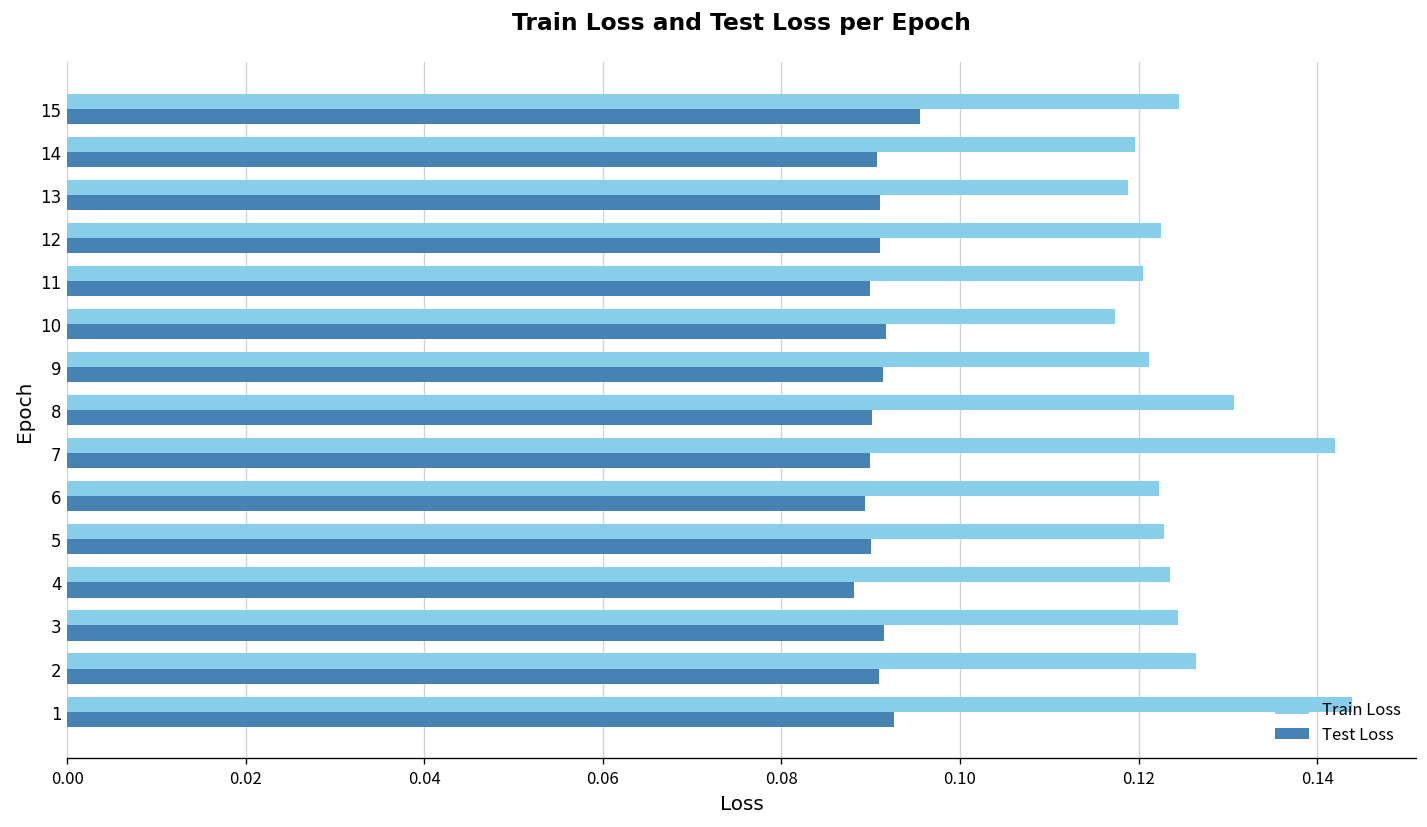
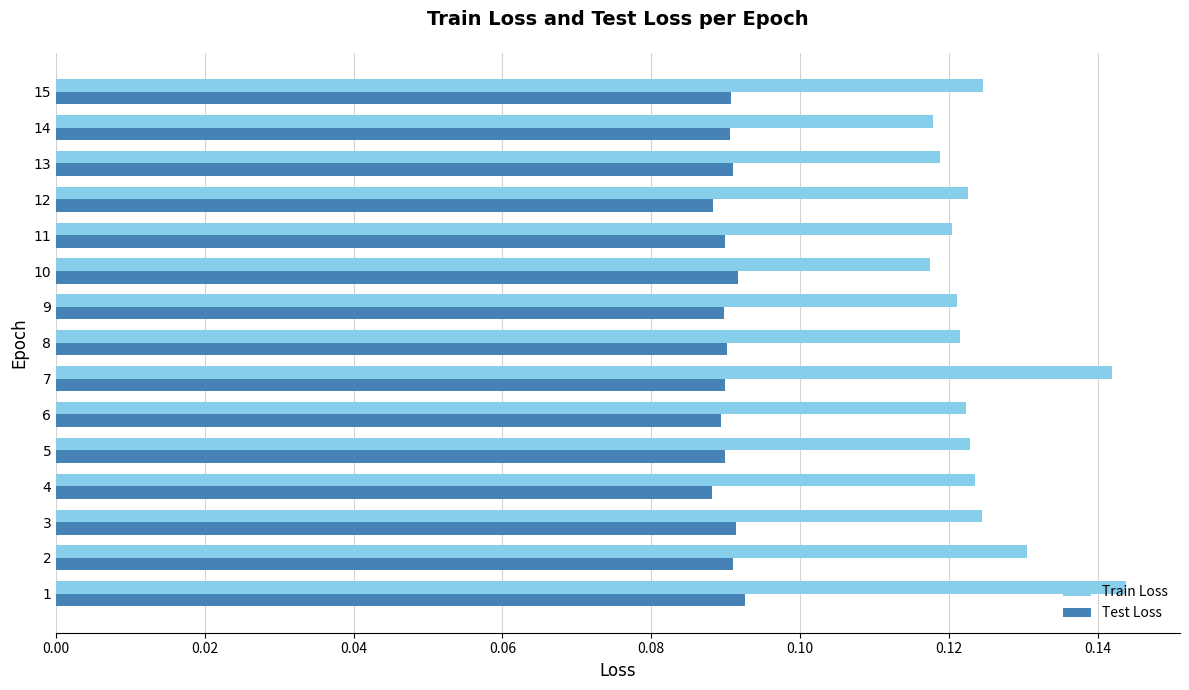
Test Loss, 15: 0.095 -> 0.091
Train Loss, 14: 0.120 -> 0.118
Test Loss, 12: 0.091 -> 0.088
Test Loss, 9: 0.091 -> 0.090
Train Loss, 8: 0.131 -> 0.122
Train Loss, 2: 0.126 -> 0.131
